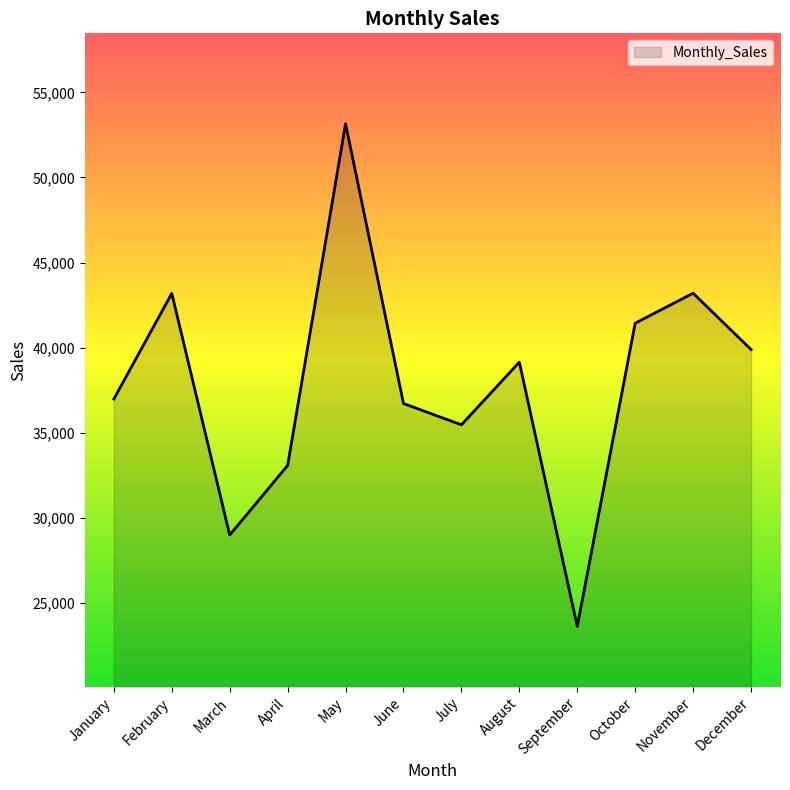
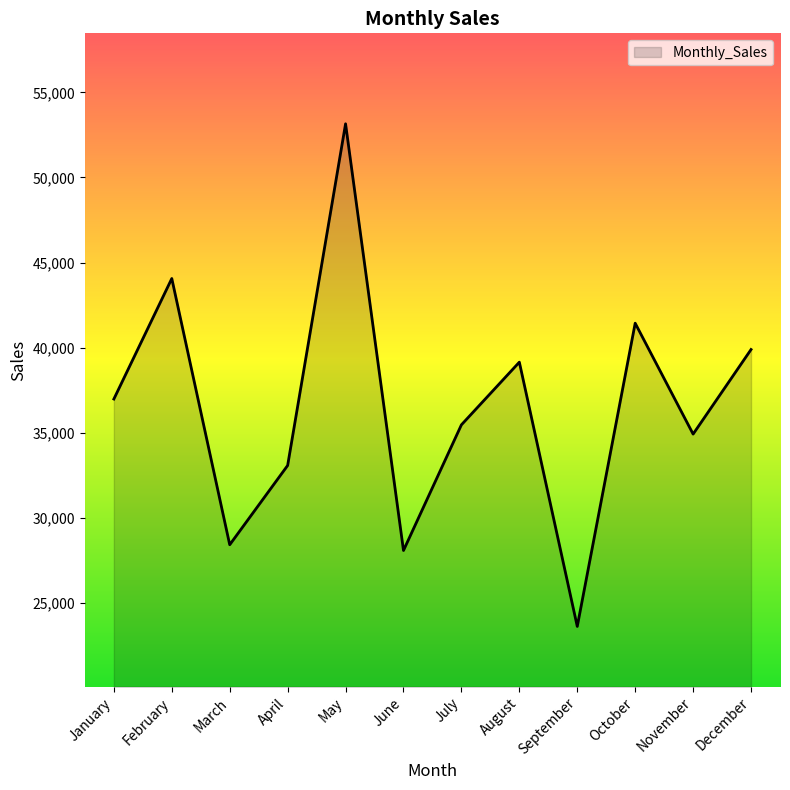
February: 43,200 -> 44,100
March: 29,000 -> 28,400
June: 36,700 -> 28,100
November: 43,200 -> 34,900
